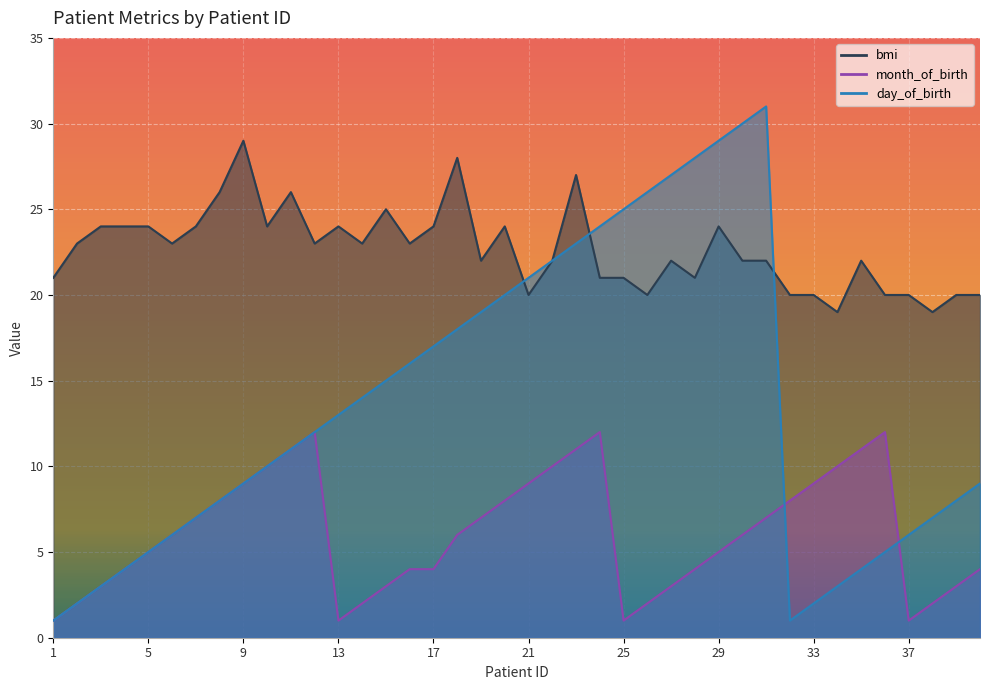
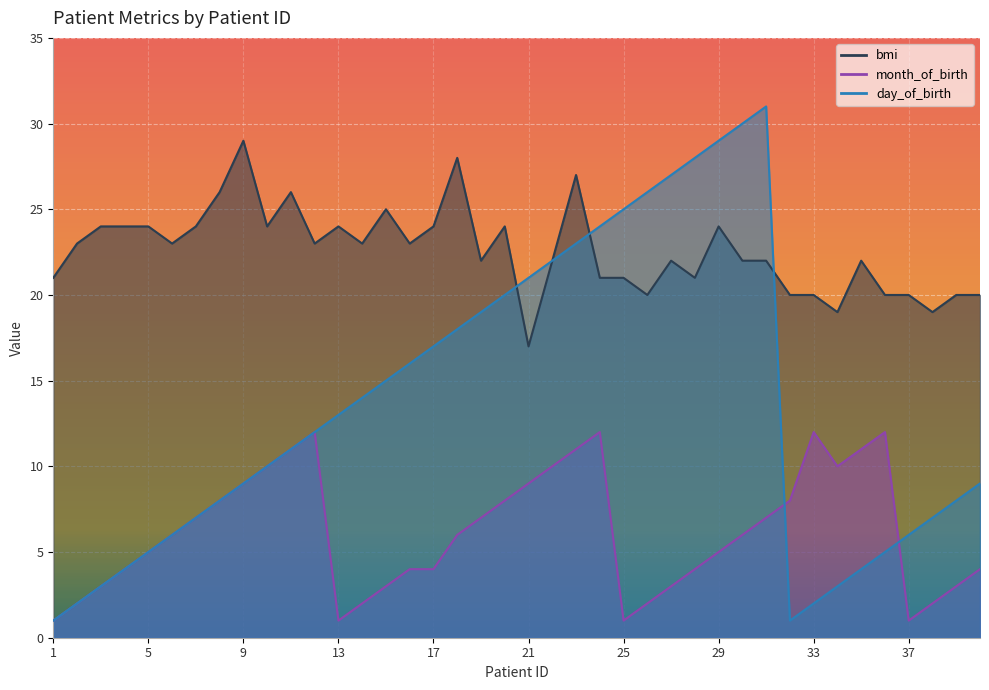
bmi, 21: 20 -> 17
month_of_birth, 33: 9 -> 12
